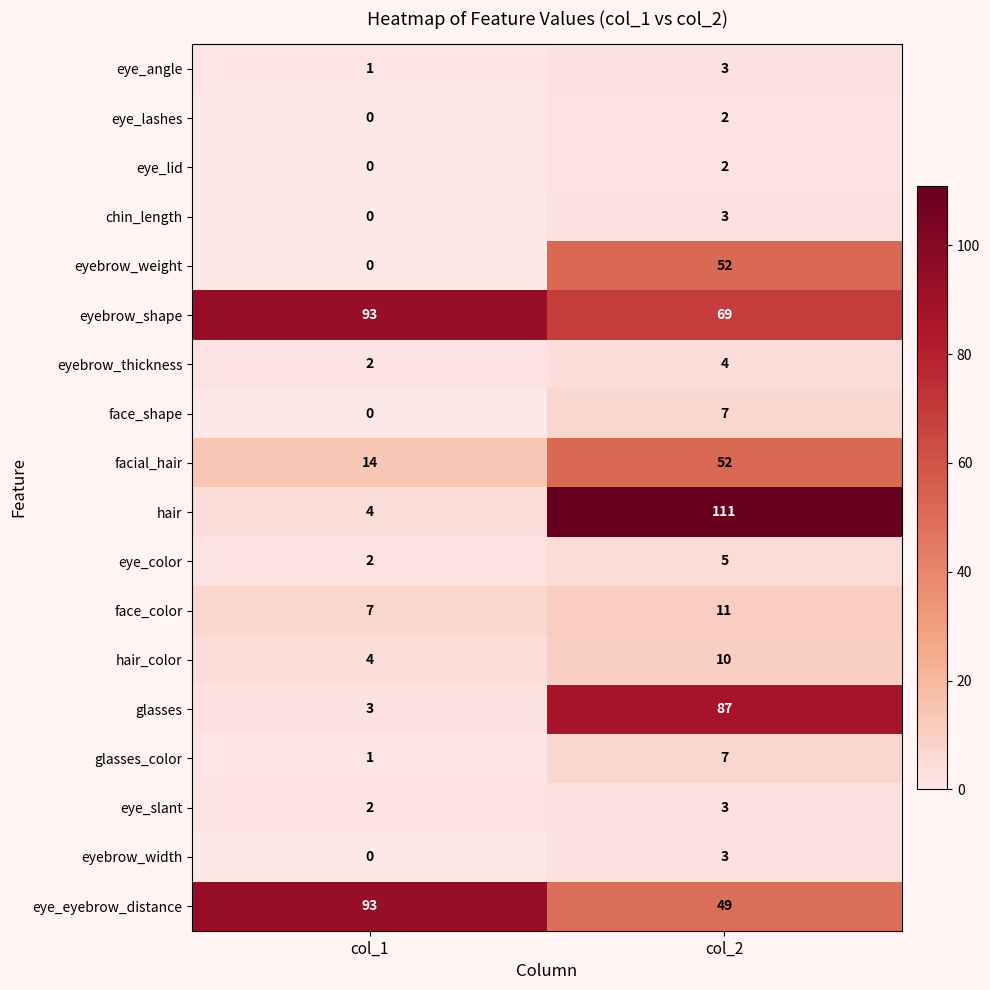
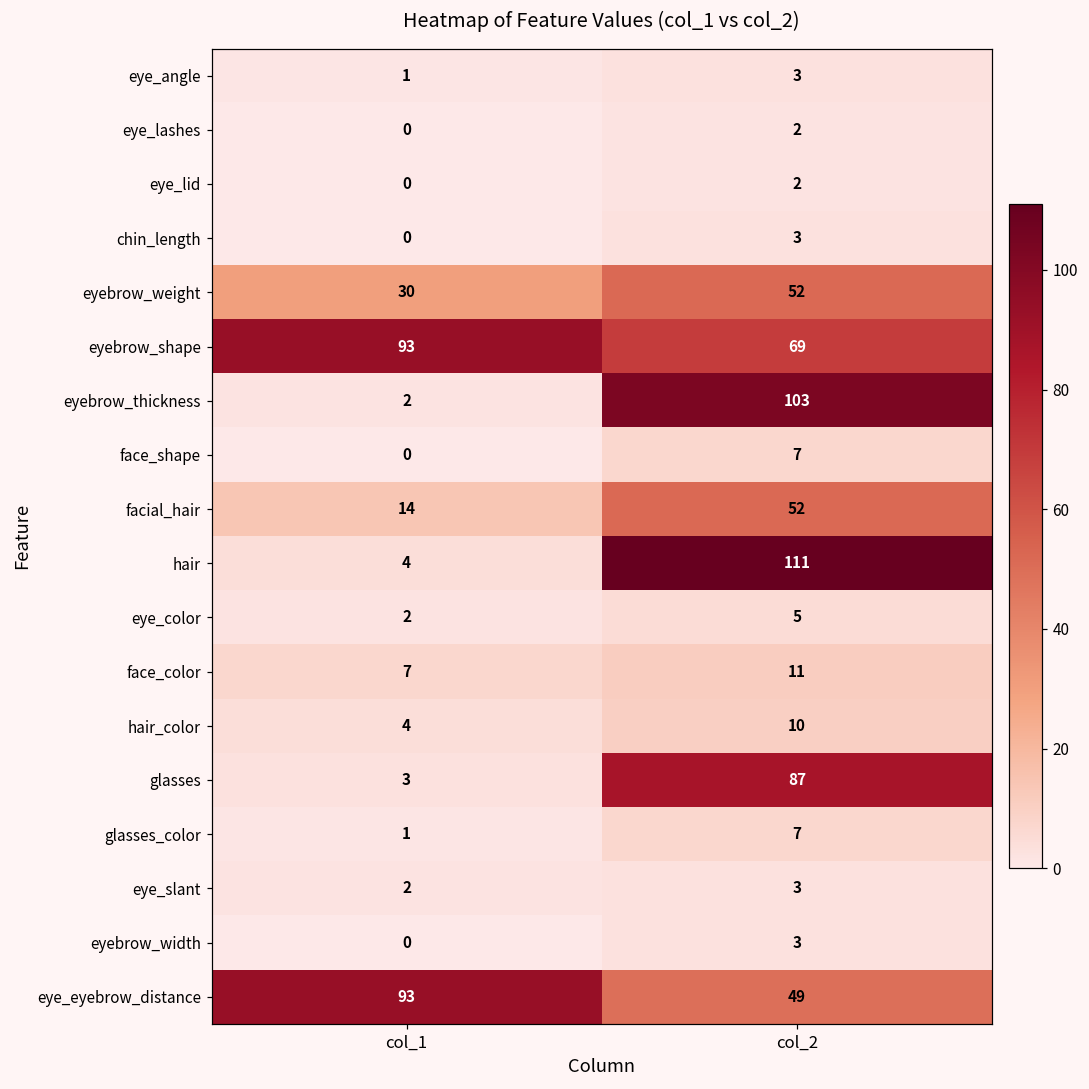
eyebrow_weight, col_1: 0 -> 30
eyebrow_thickness, col_2: 4 -> 103
